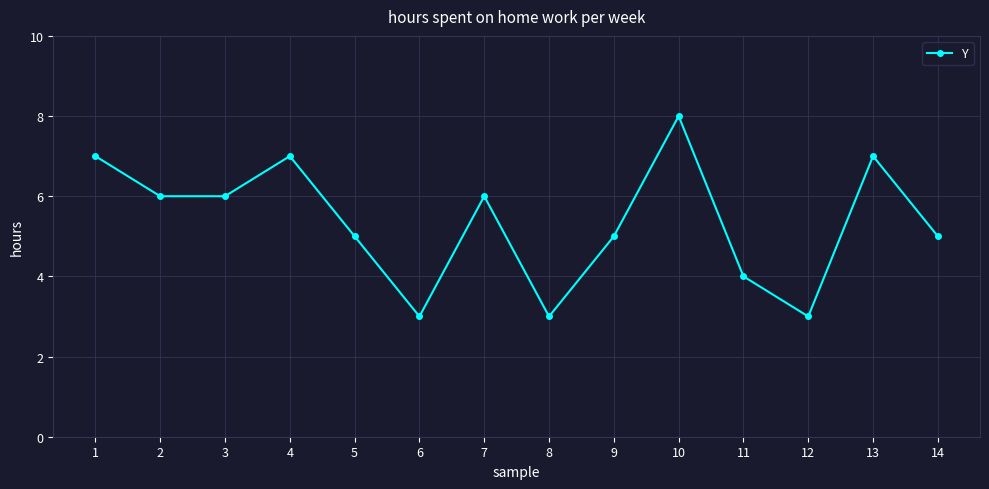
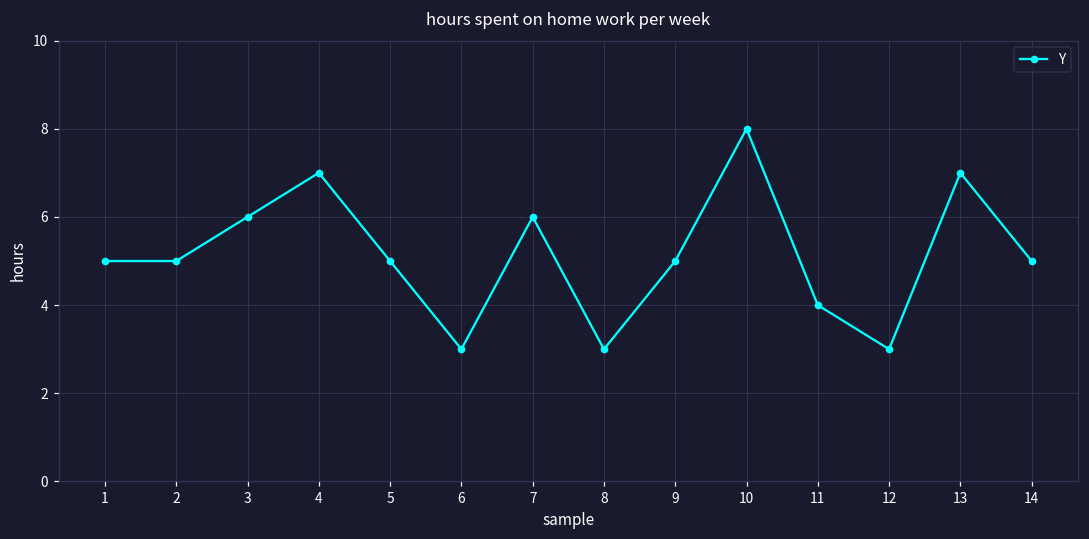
1: 7 -> 5
2: 6 -> 5
